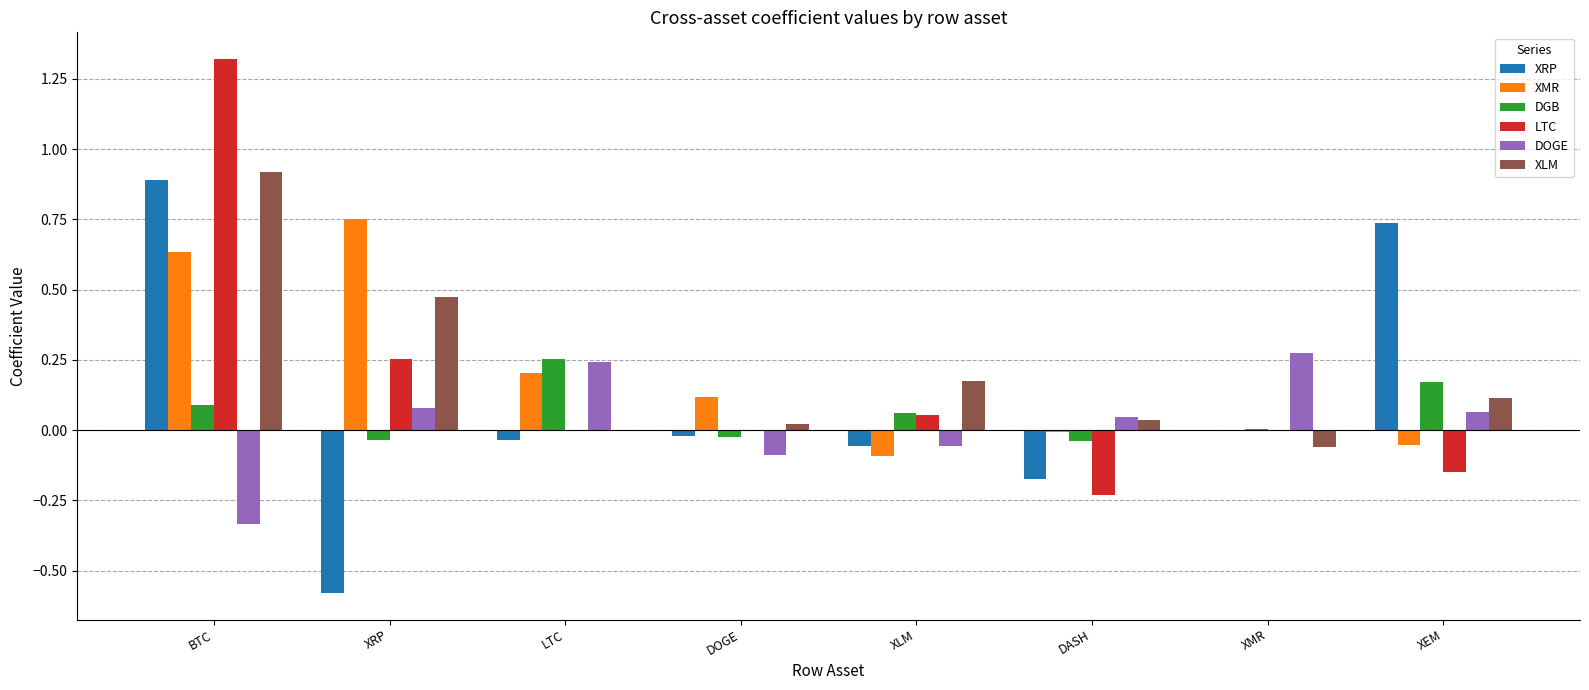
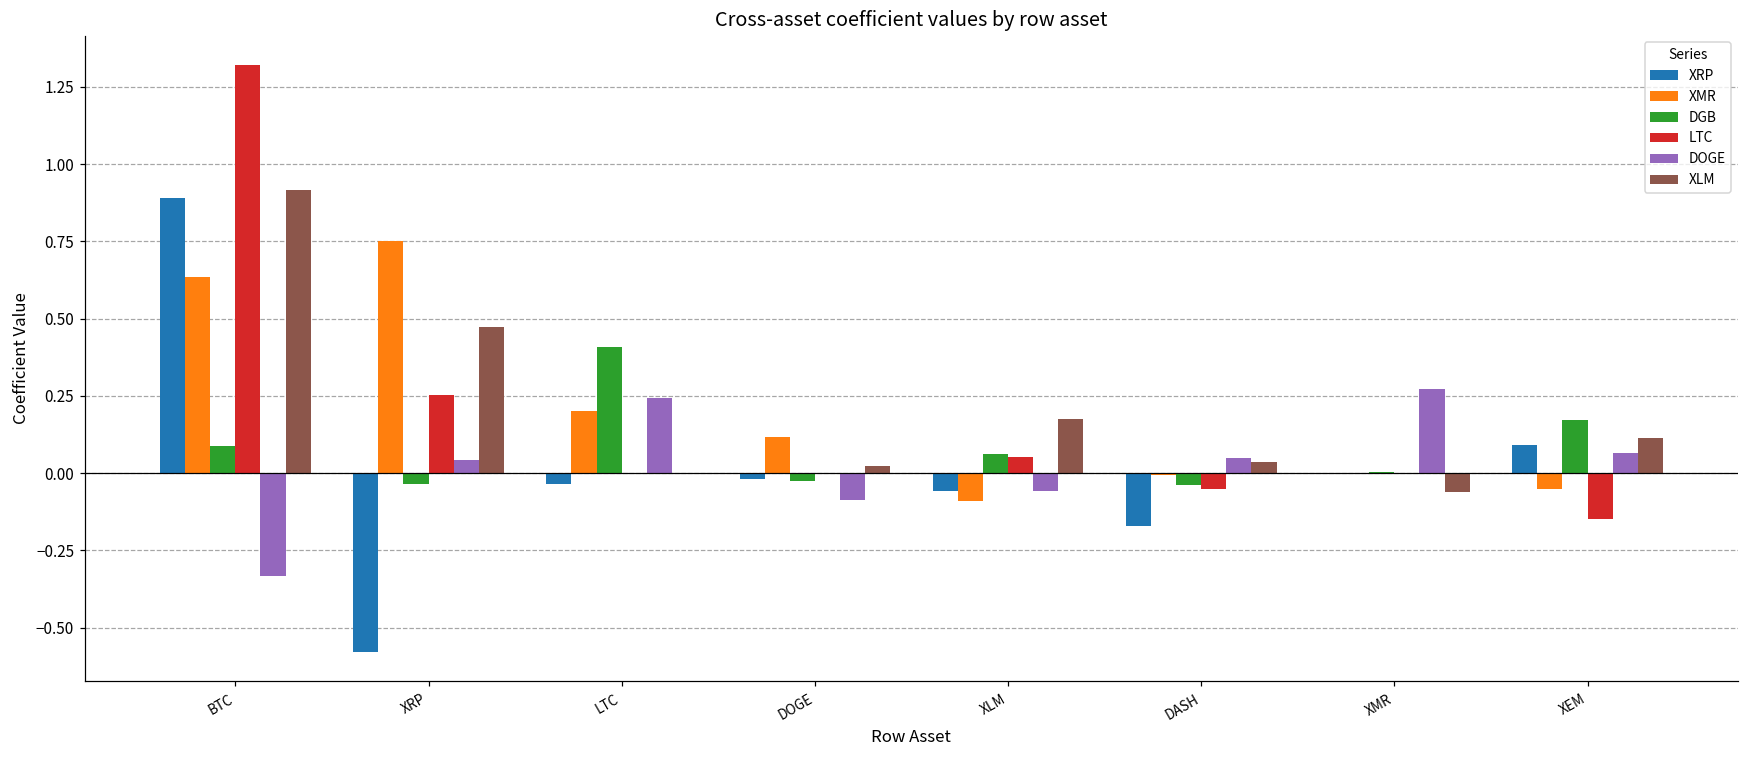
DOGE, XRP: 0.08 -> 0.04
DGB, LTC: 0.25 -> 0.41
LTC, DASH: -0.23 -> -0.05
XRP, XEM: 0.74 -> 0.09
